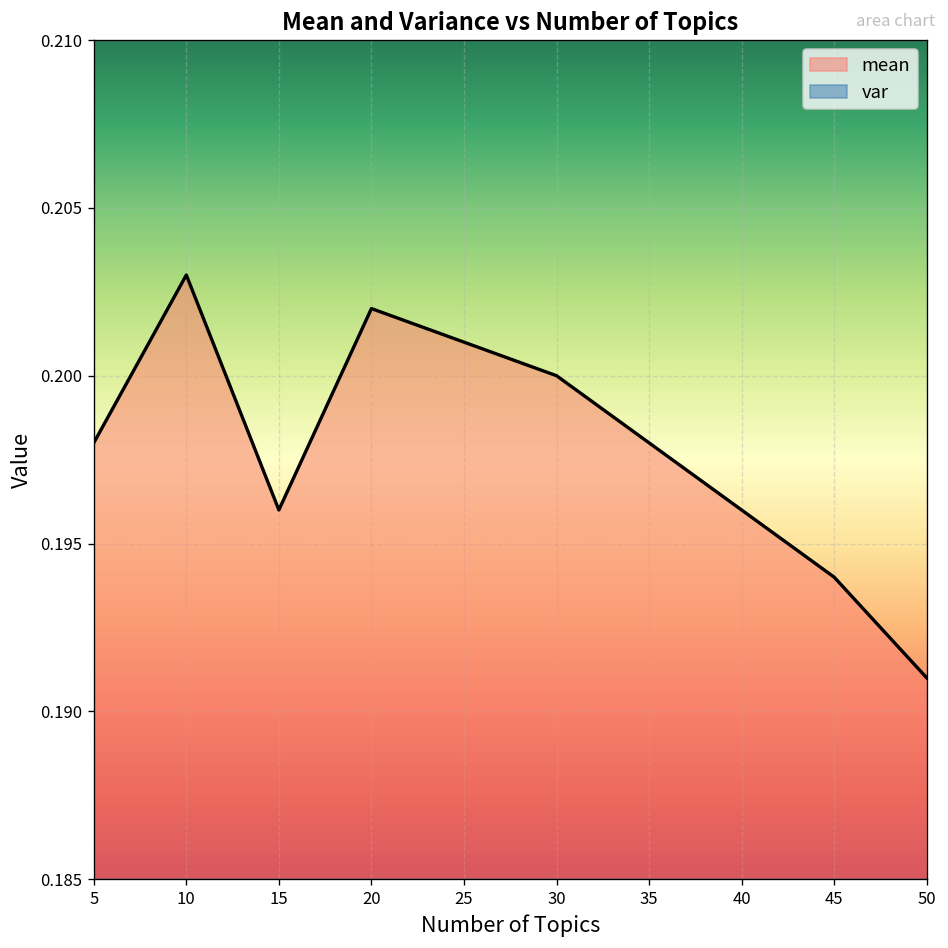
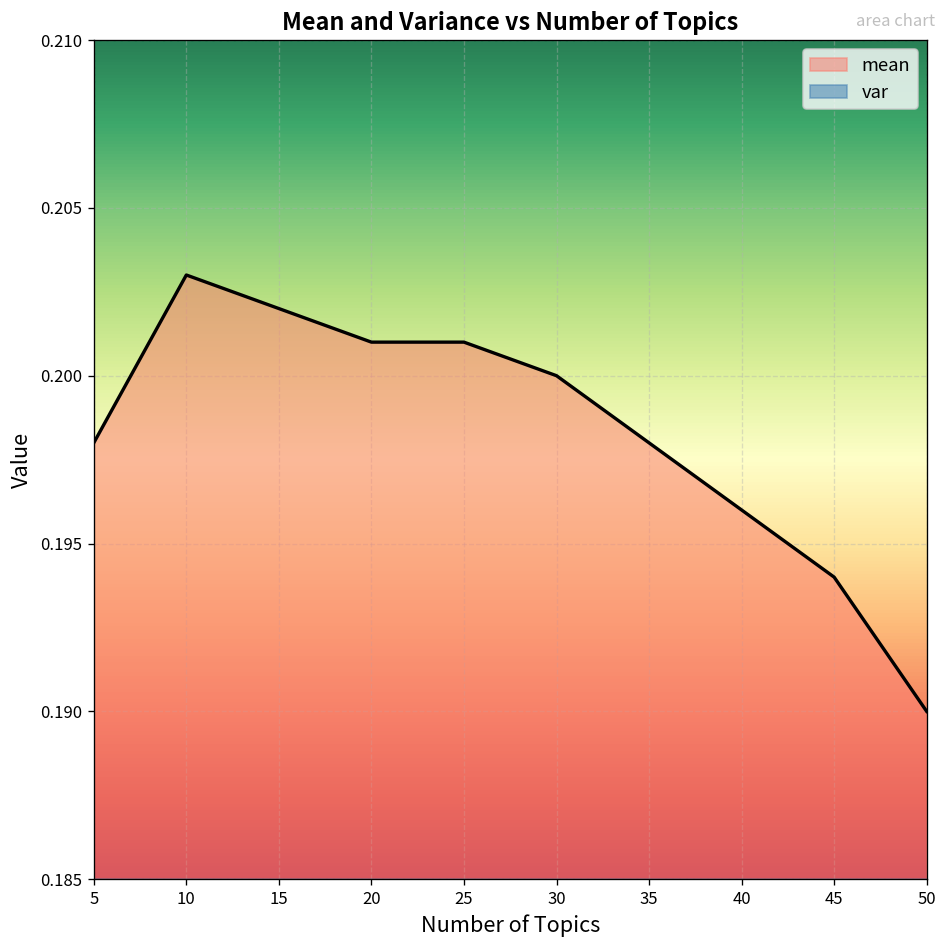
mean, 15: 0.196 -> 0.202
mean, 20: 0.202 -> 0.201
mean, 50: 0.191 -> 0.190
